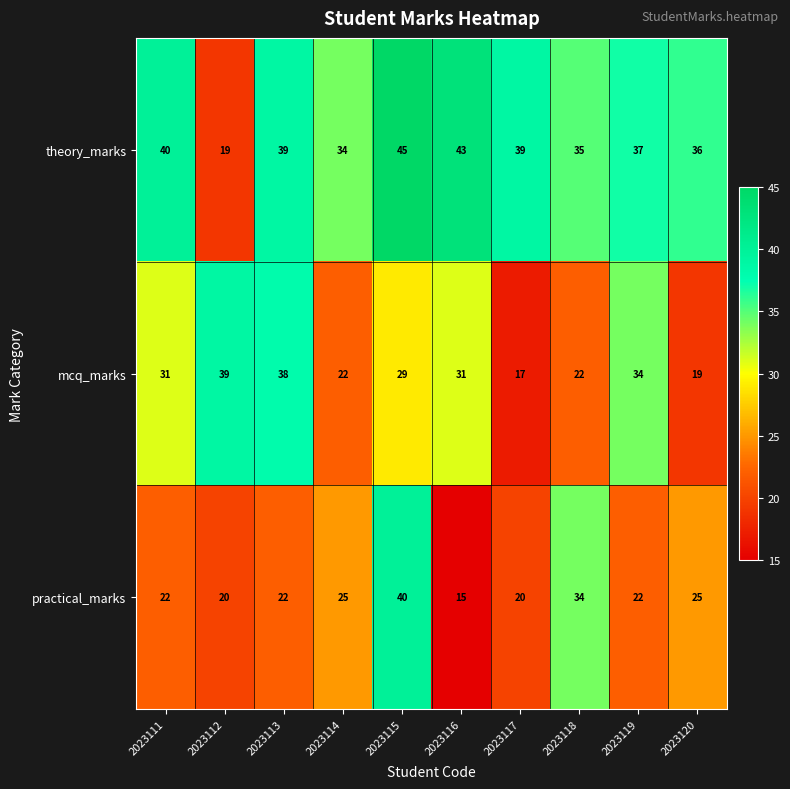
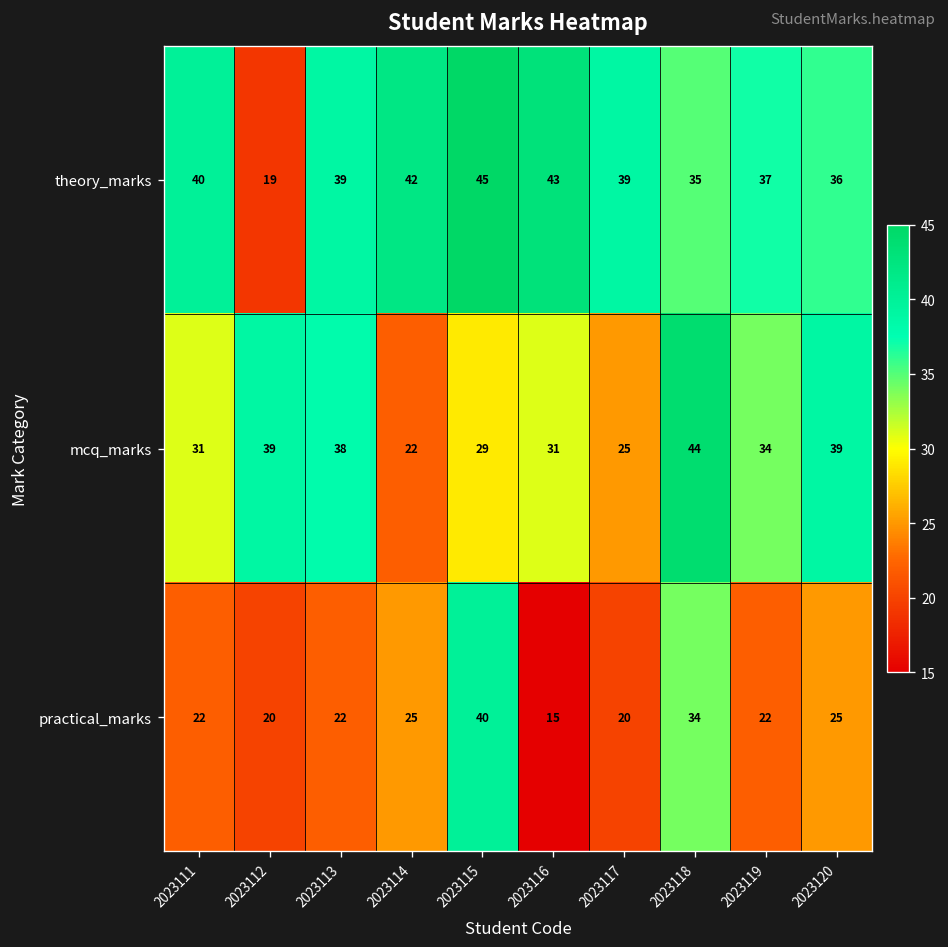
theory_marks, 2023114: 34 -> 42
mcq_marks, 2023117: 17 -> 25
mcq_marks, 2023118: 22 -> 44
mcq_marks, 2023120: 19 -> 39
